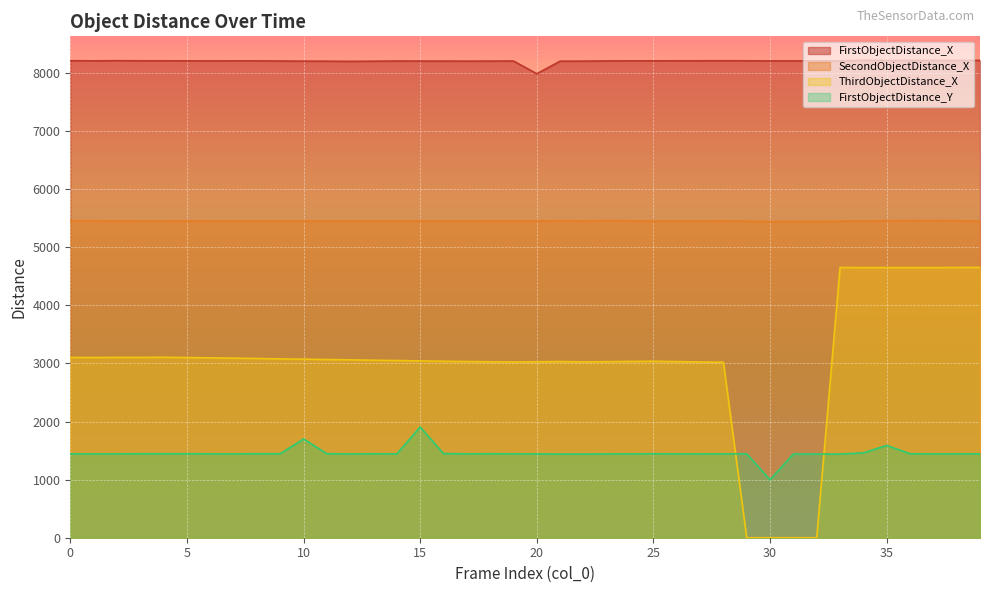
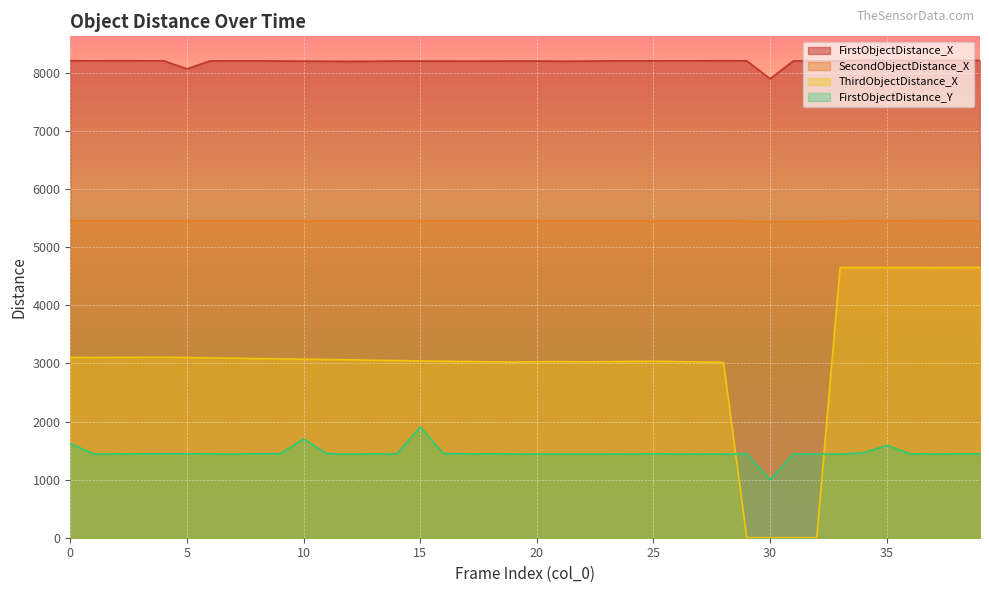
FirstObjectDistance_Y, 0: 1400 -> 1600
FirstObjectDistance_X, 5: 8200 -> 8100
FirstObjectDistance_X, 20: 8000 -> 8200
FirstObjectDistance_X, 30: 8200 -> 7900
